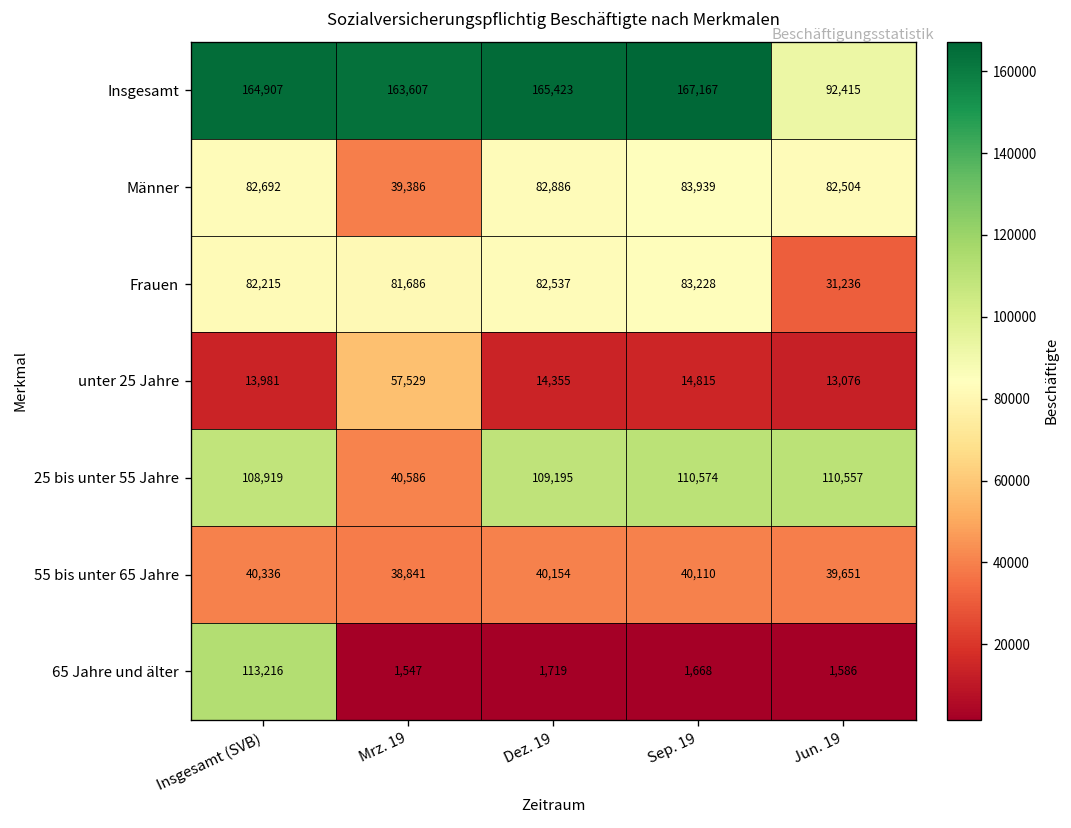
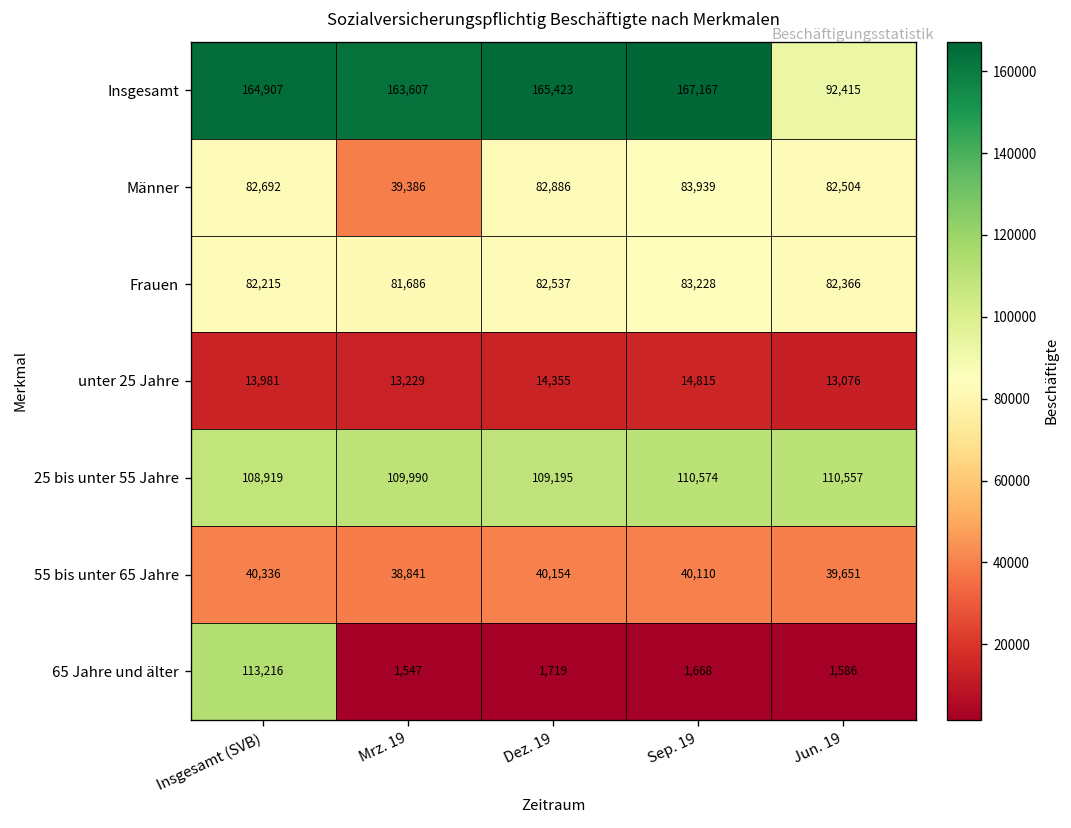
Frauen, Jun. 19: 31,236 -> 82,366
unter 25 Jahre, Mrz. 19: 57,529 -> 13,229
25 bis unter 55 Jahre, Mrz. 19: 40,586 -> 109,990
